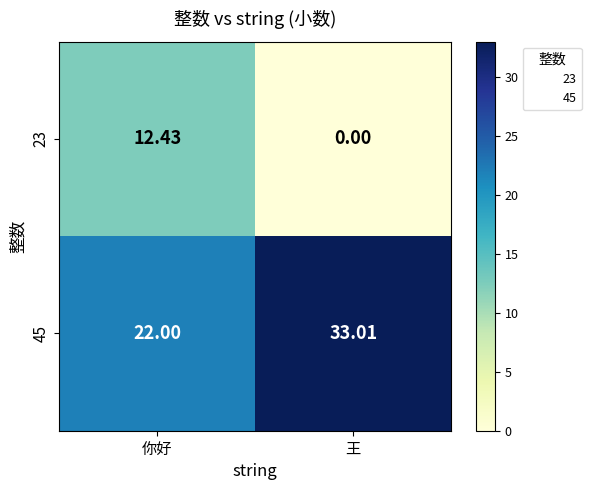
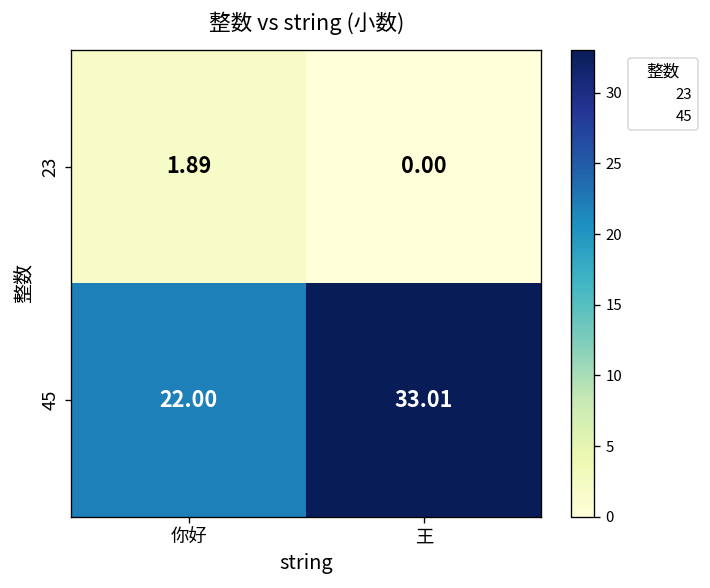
23, 你好: 12.43 -> 1.89
